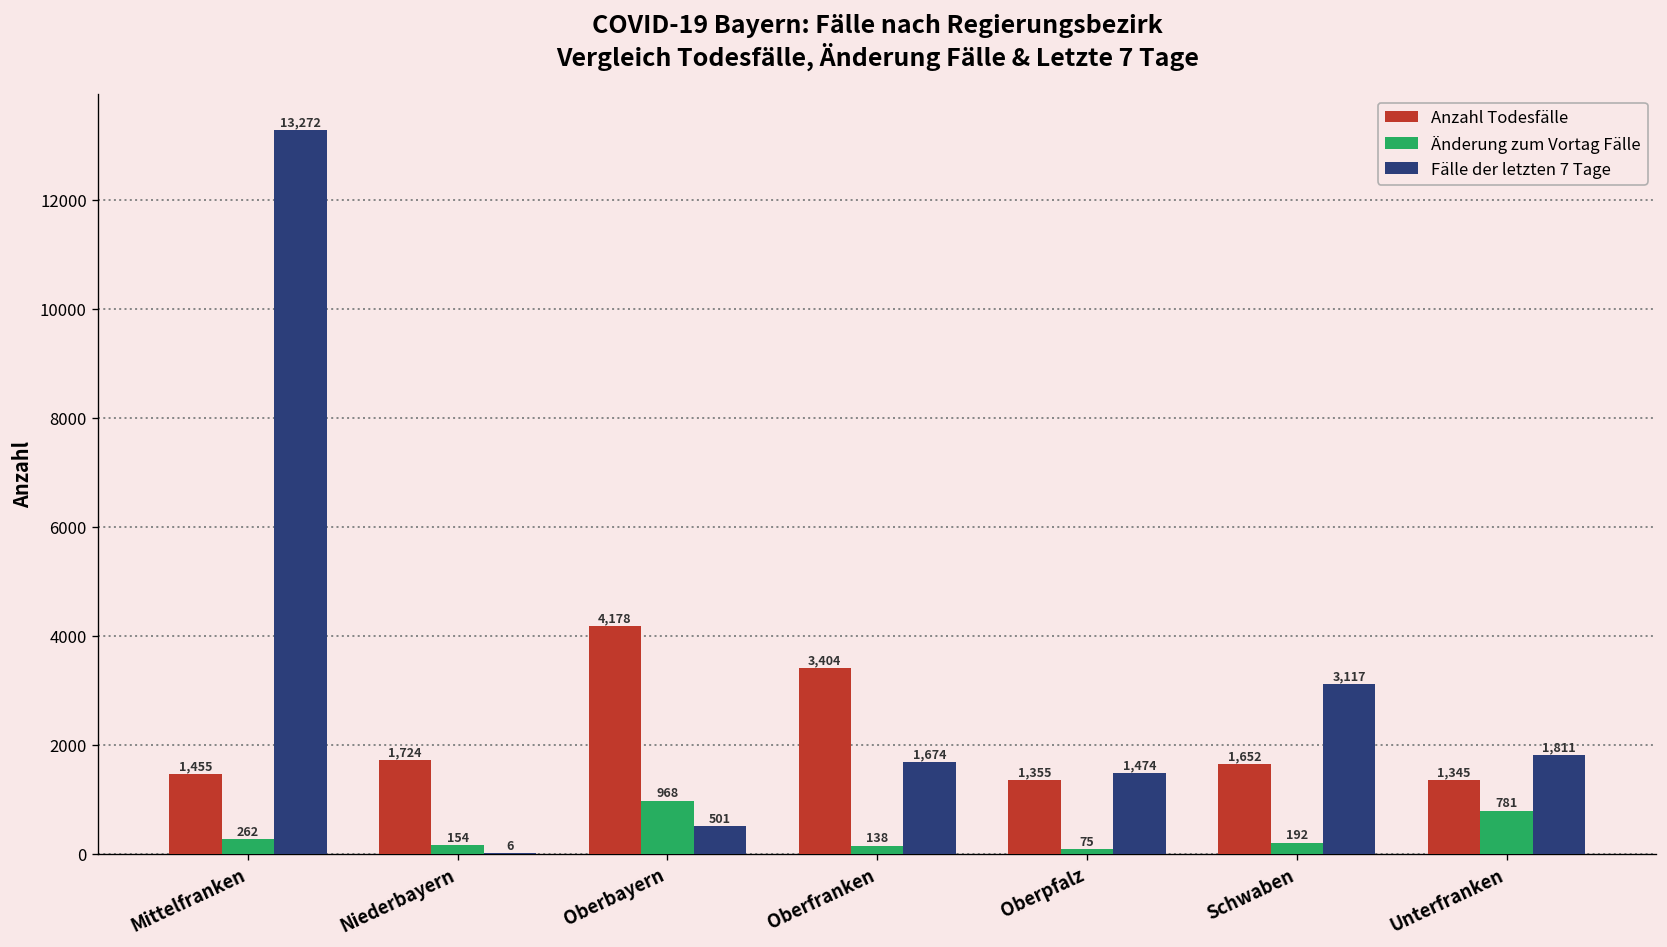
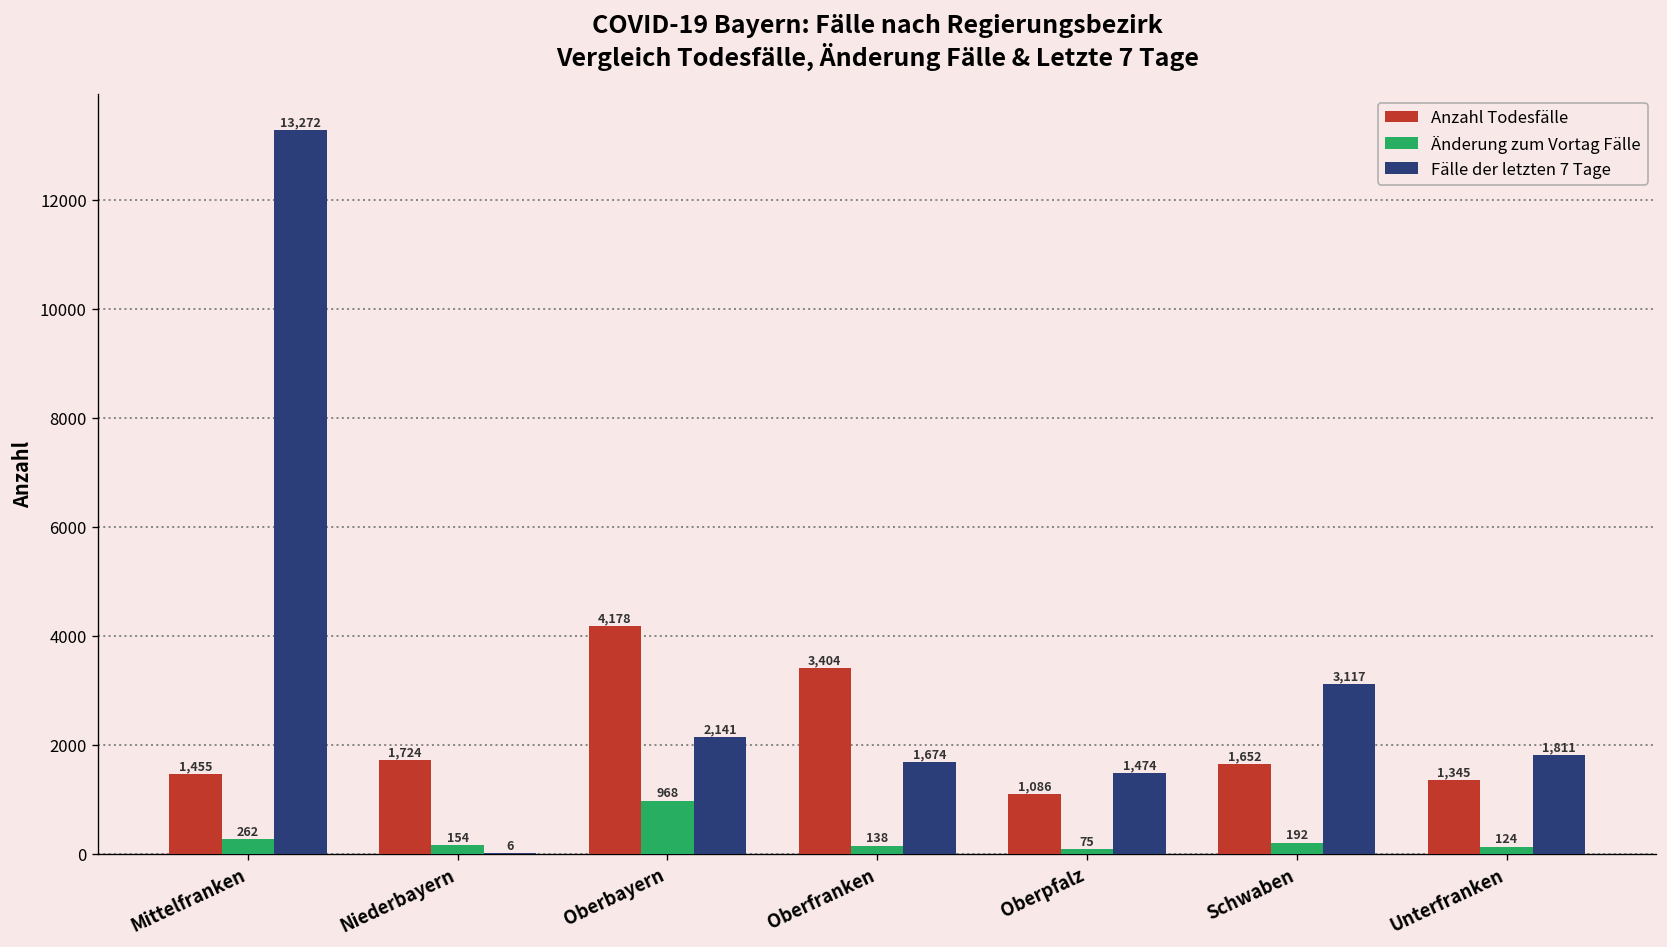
Fälle der letzten 7 Tage, Oberbayern: 501 -> 2,141
Anzahl Todesfälle, Oberpfalz: 1,355 -> 1,086
Änderung zum Vortag Fälle, Unterfranken: 781 -> 124
